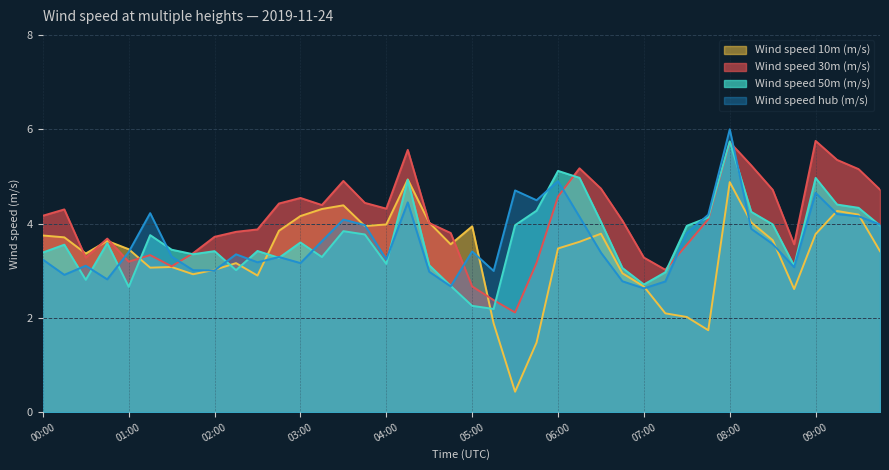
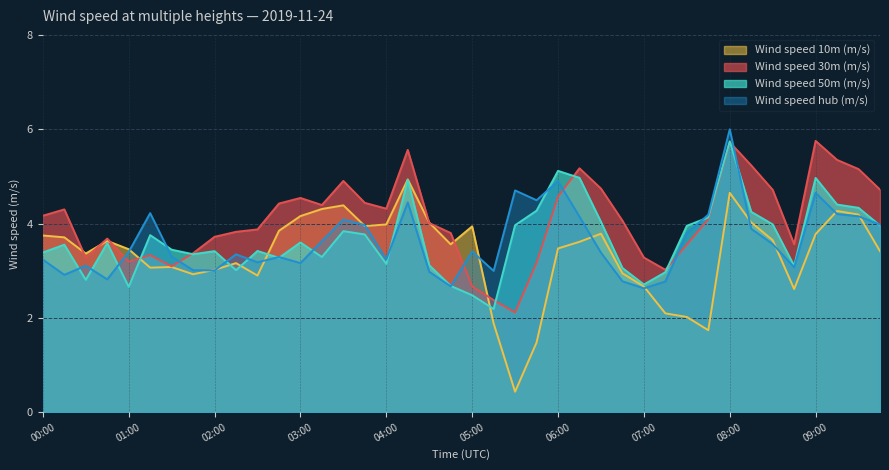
Wind speed 50m (m/s), 05:00: 2.3 -> 2.5
Wind speed 10m (m/s), 08:00: 4.9 -> 4.7
